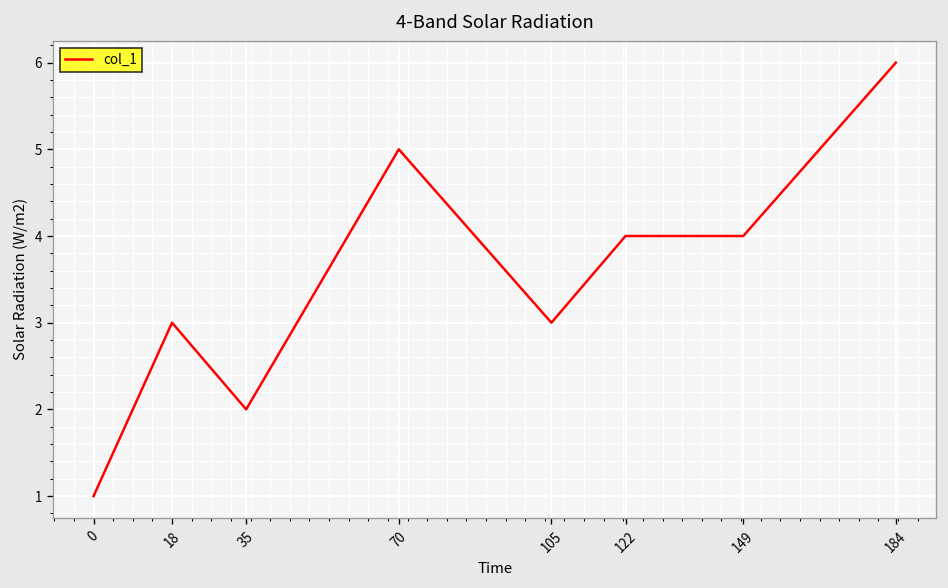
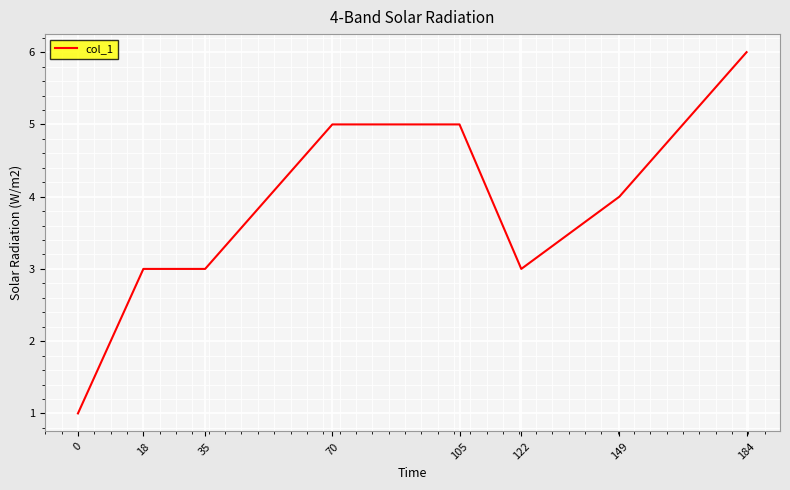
35: 2 -> 3
105: 3 -> 5
122: 4 -> 3
